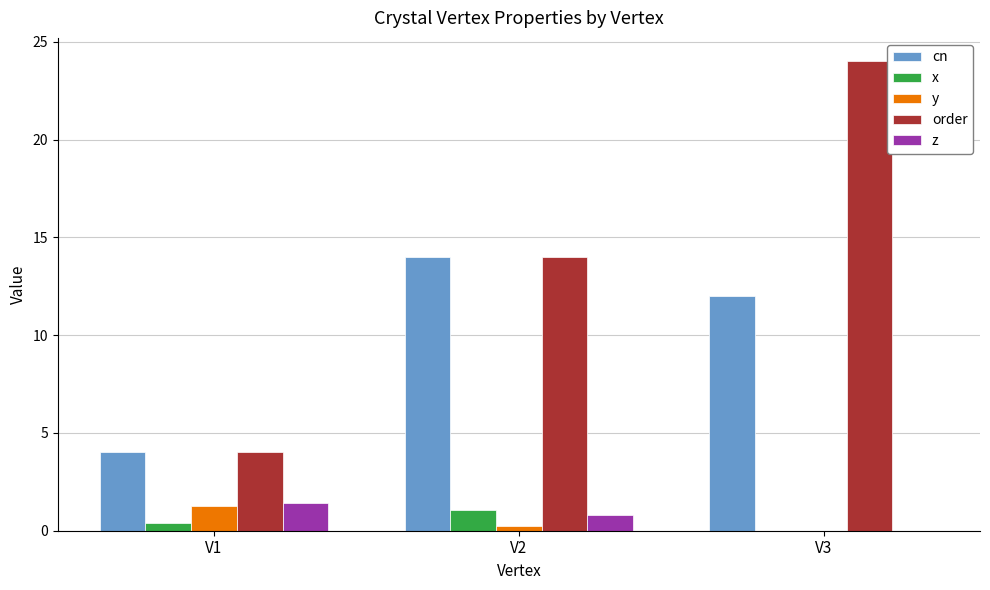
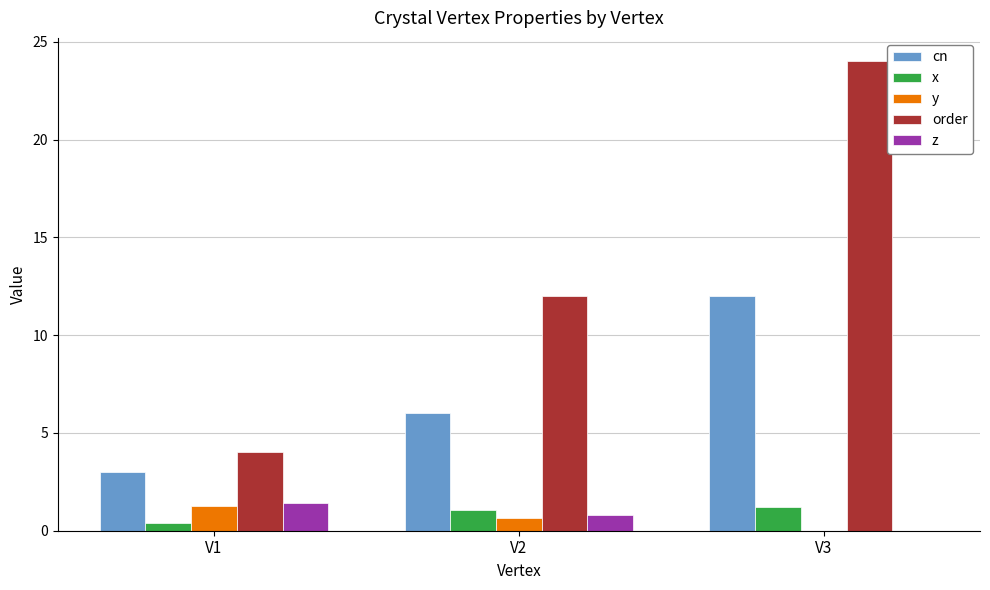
cn, V1: 4 -> 3
cn, V2: 14 -> 6
y, V2: 0.2 -> 0.7
order, V2: 14 -> 12
x, V3: 0.0 -> 1.2
